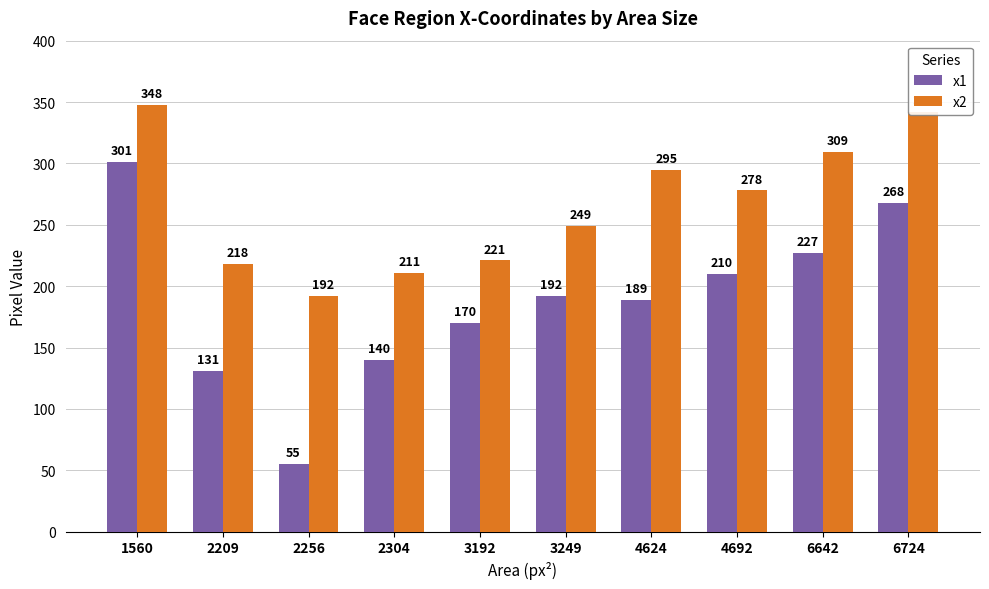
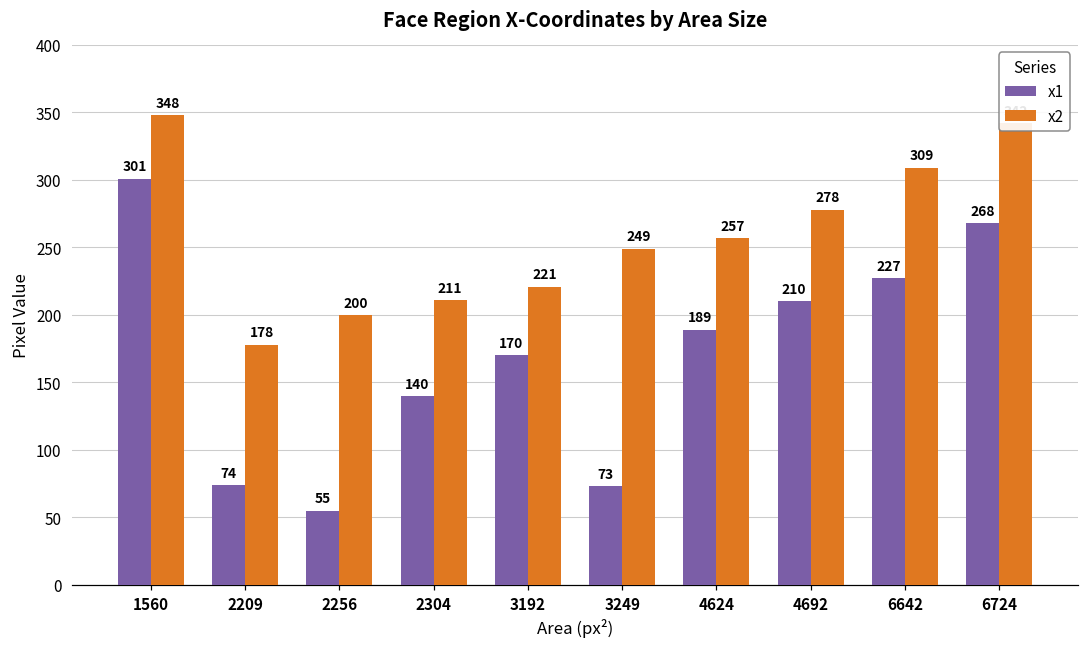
x1, 2209: 131 -> 74
x2, 2209: 218 -> 178
x2, 2256: 192 -> 200
x1, 3249: 192 -> 73
x2, 4624: 295 -> 257
